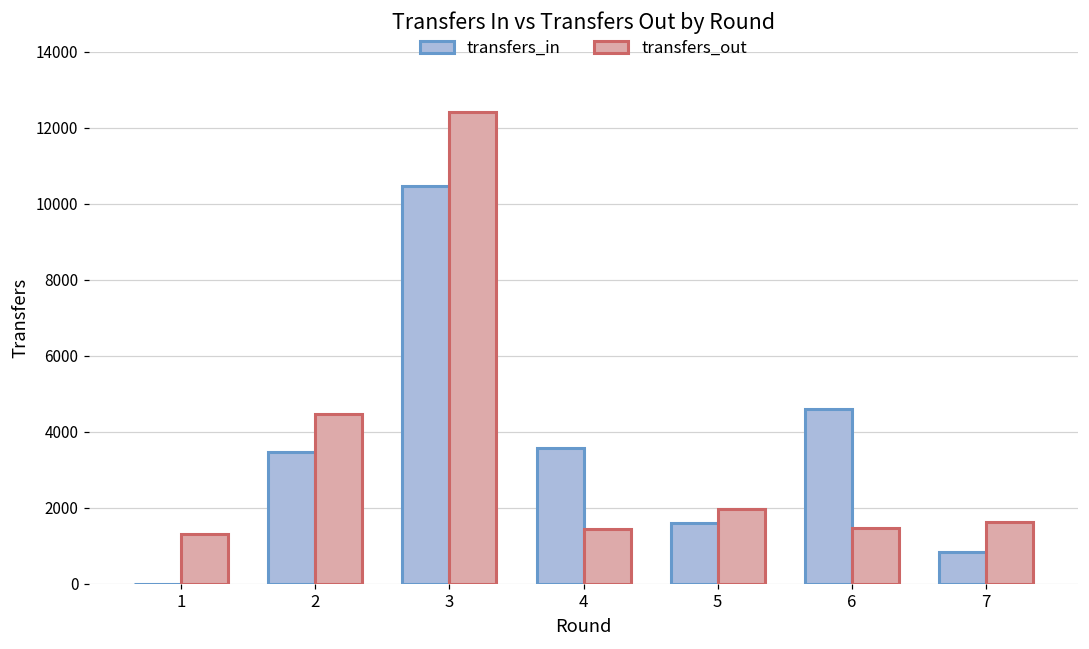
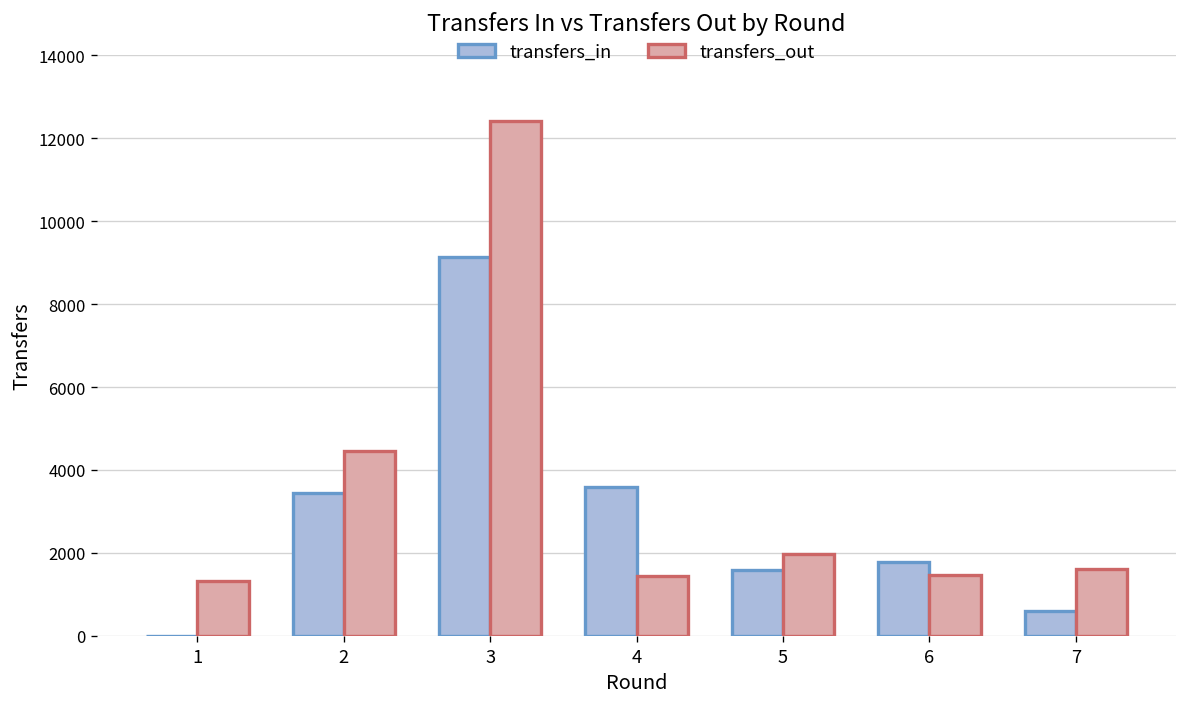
transfers_in, 3: 10500 -> 9100
transfers_in, 6: 4600 -> 1800
transfers_in, 7: 800 -> 600
